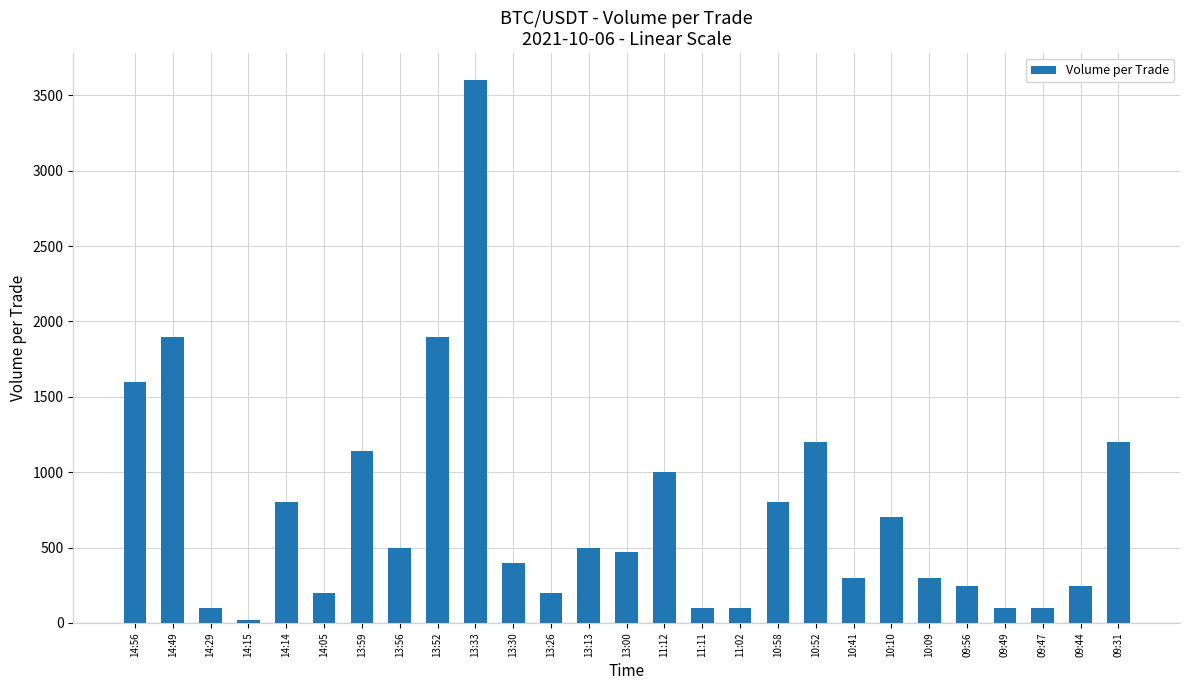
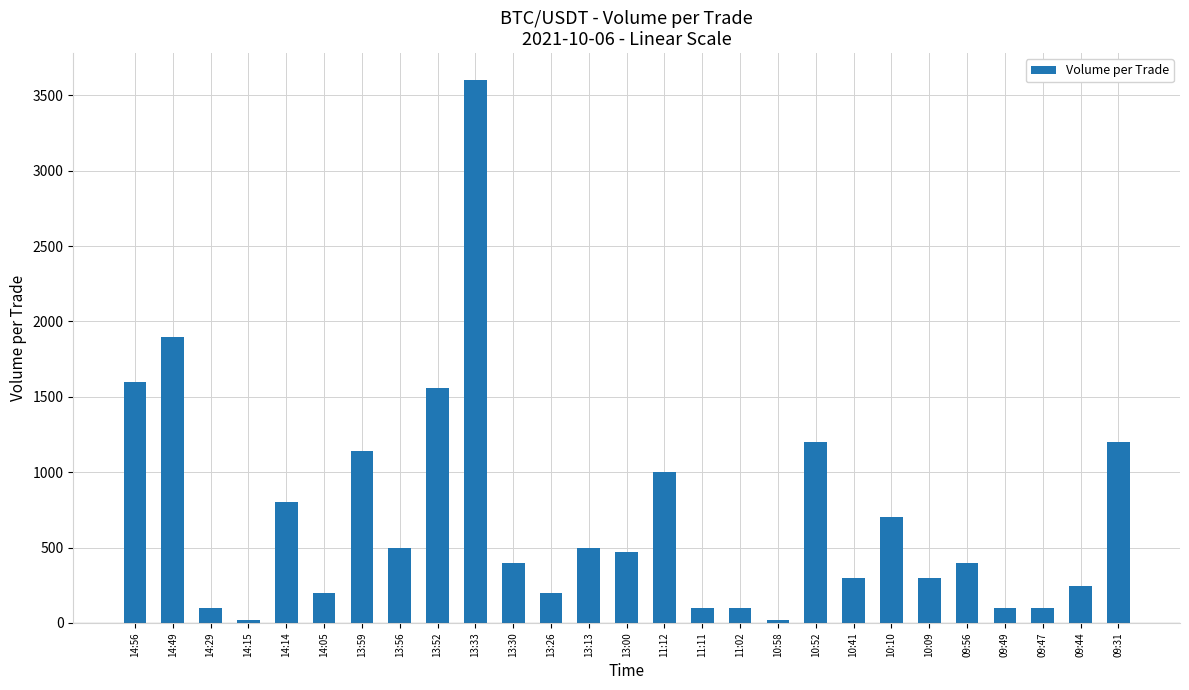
13:52: 1900 -> 1560
10:58: 800 -> 20
09:56: 250 -> 400
